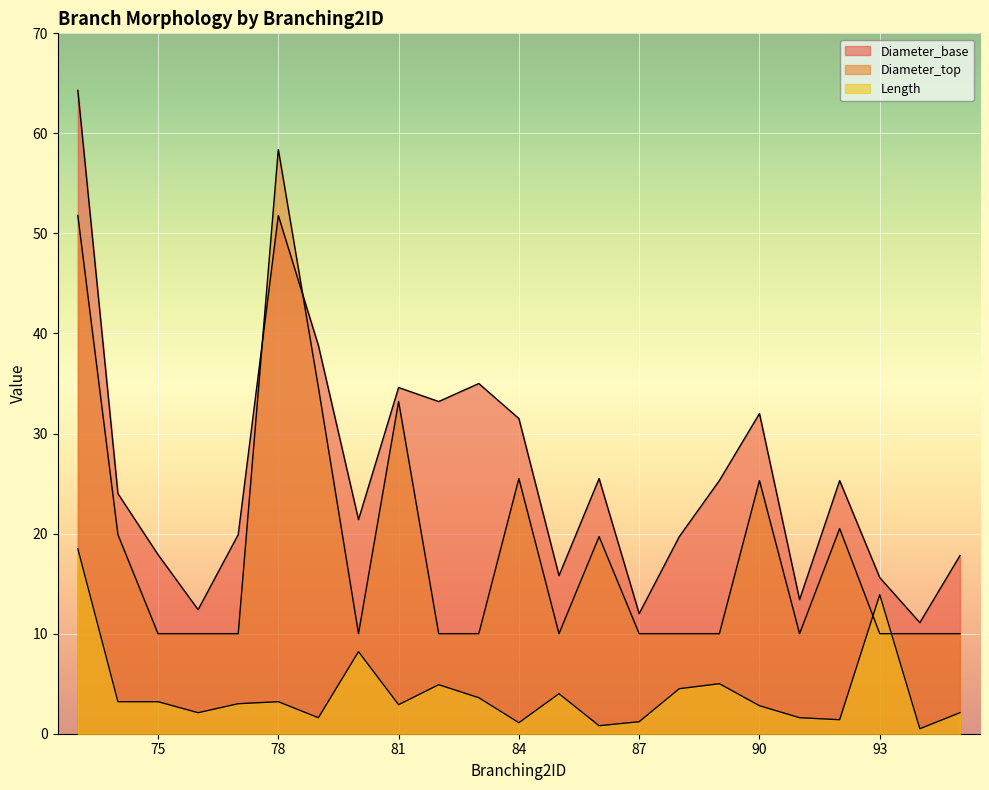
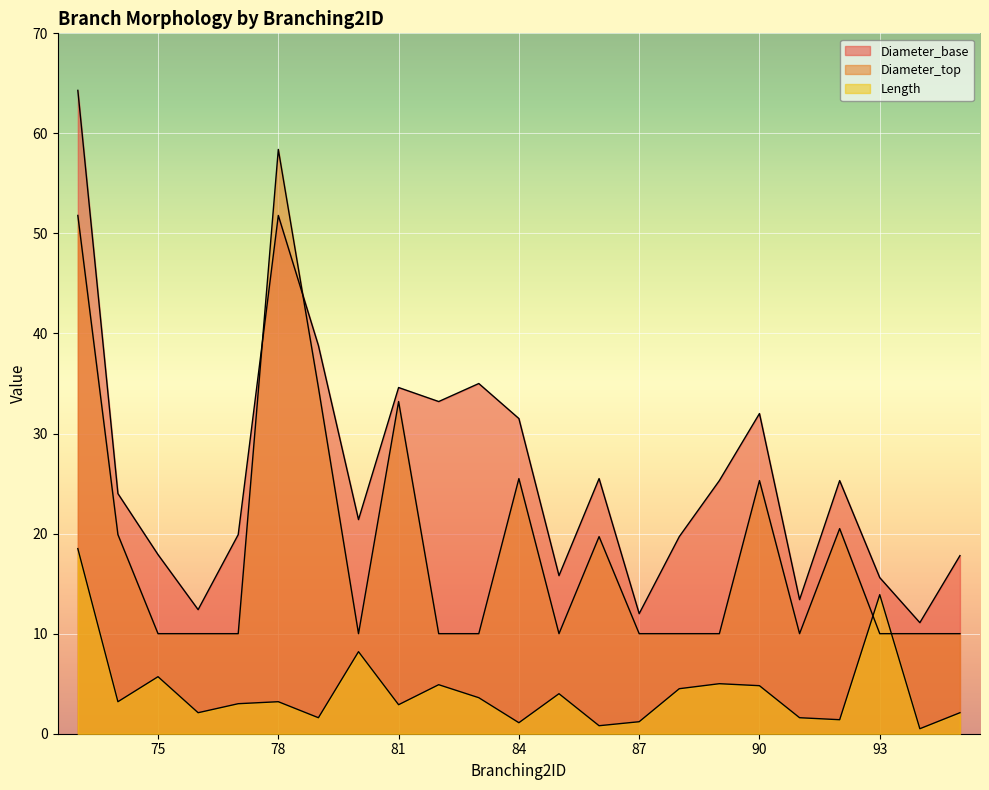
Length, 75: 3.2 -> 5.7
Length, 90: 2.8 -> 4.8
